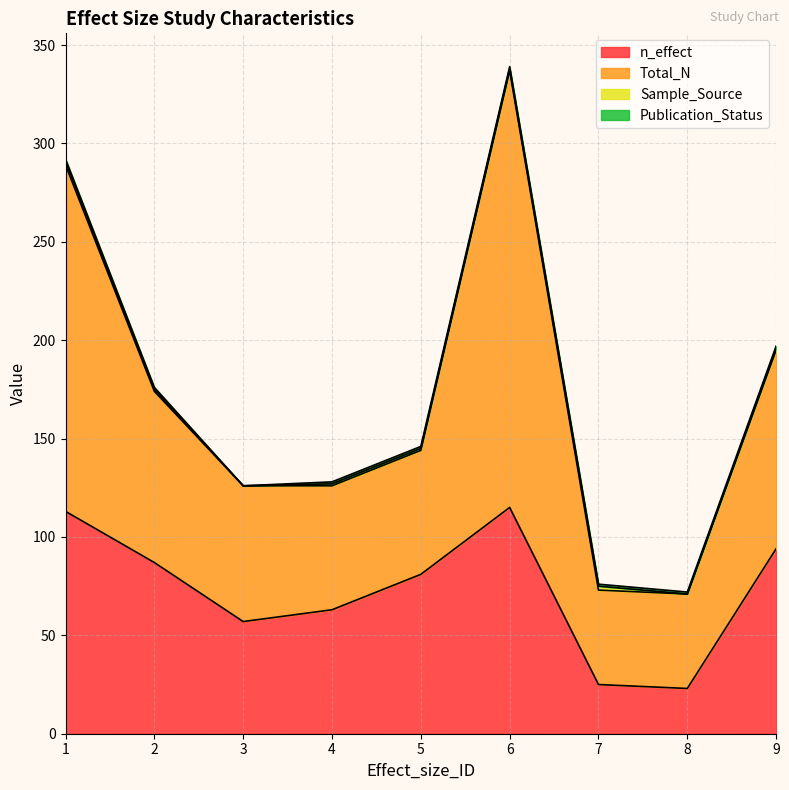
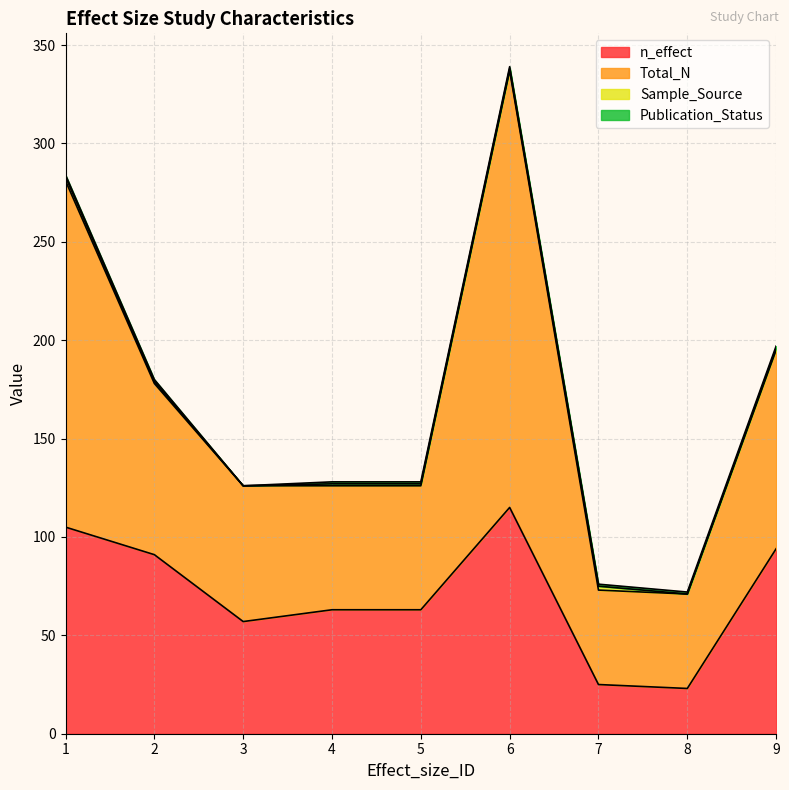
n_effect, 1: 113 -> 105
n_effect, 2: 87 -> 91
n_effect, 5: 81 -> 63
